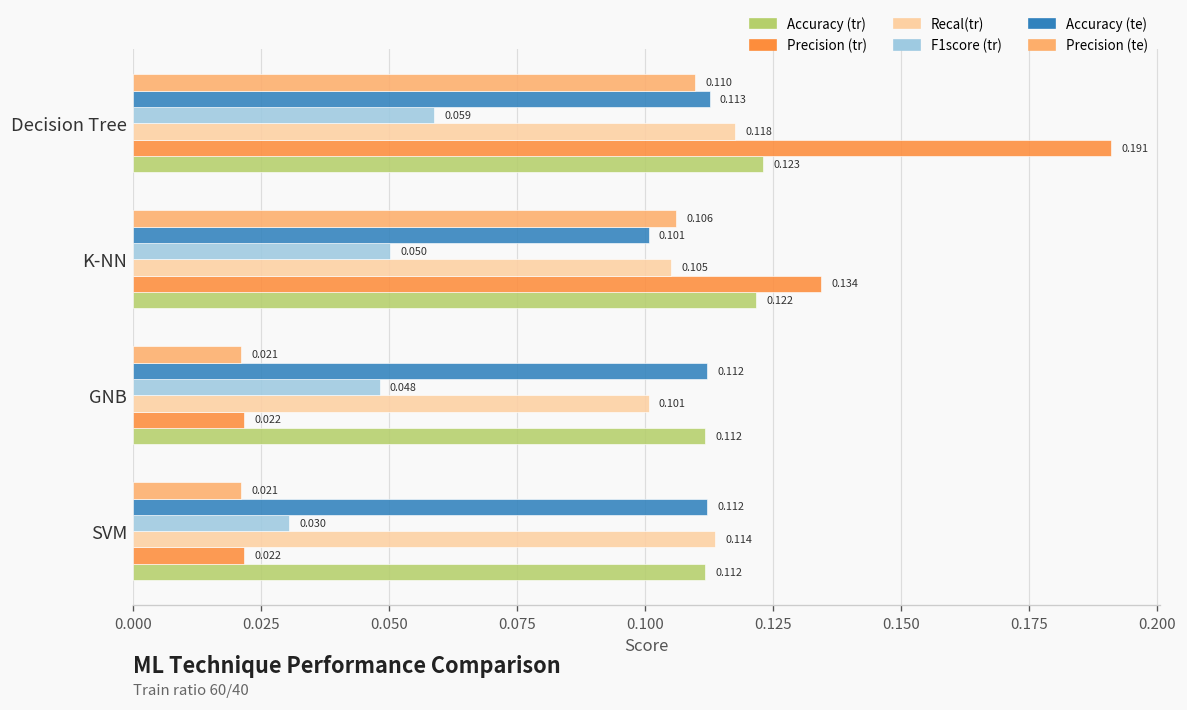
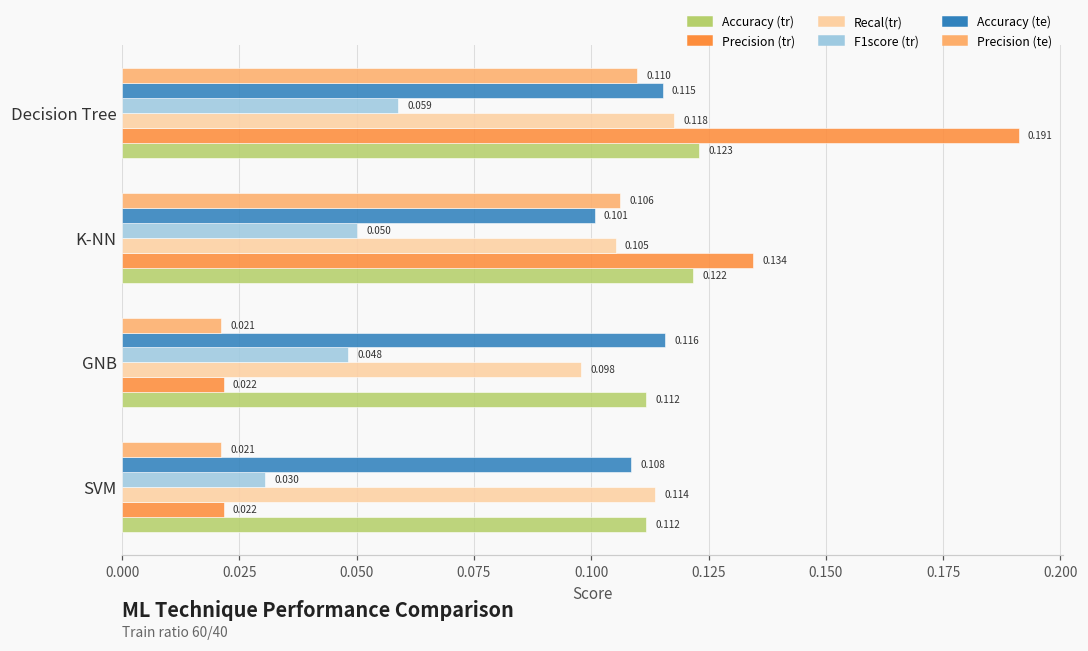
Accuracy (te), Decision Tree: 0.113 -> 0.115
Accuracy (te), GNB: 0.112 -> 0.116
Recal(tr), GNB: 0.101 -> 0.098
Accuracy (te), SVM: 0.112 -> 0.108
